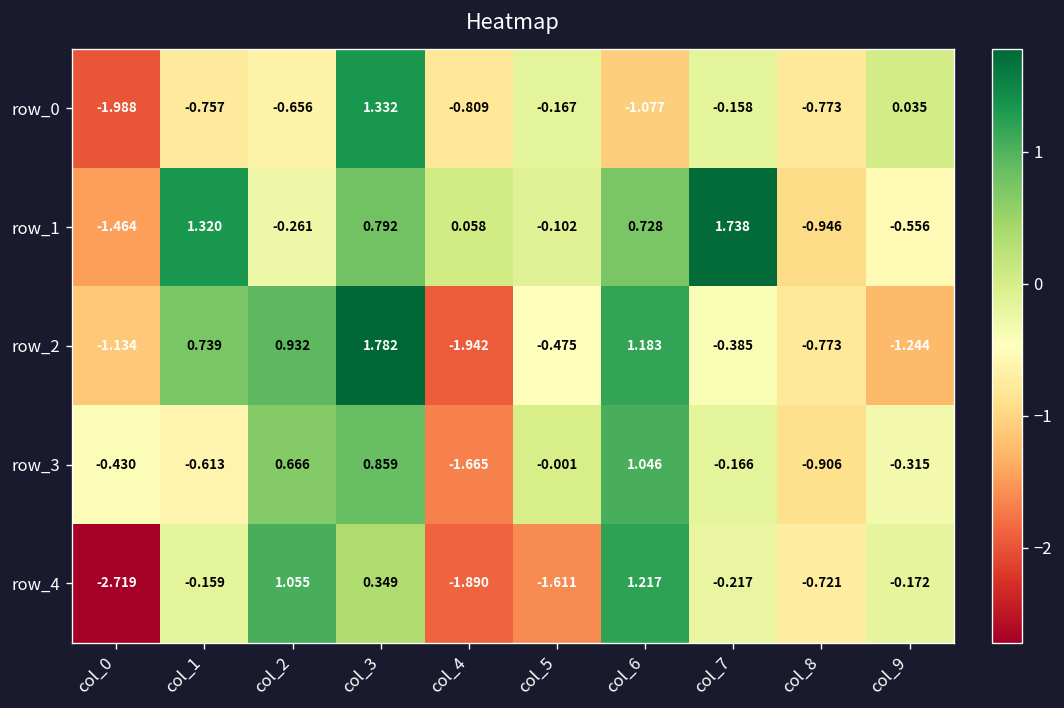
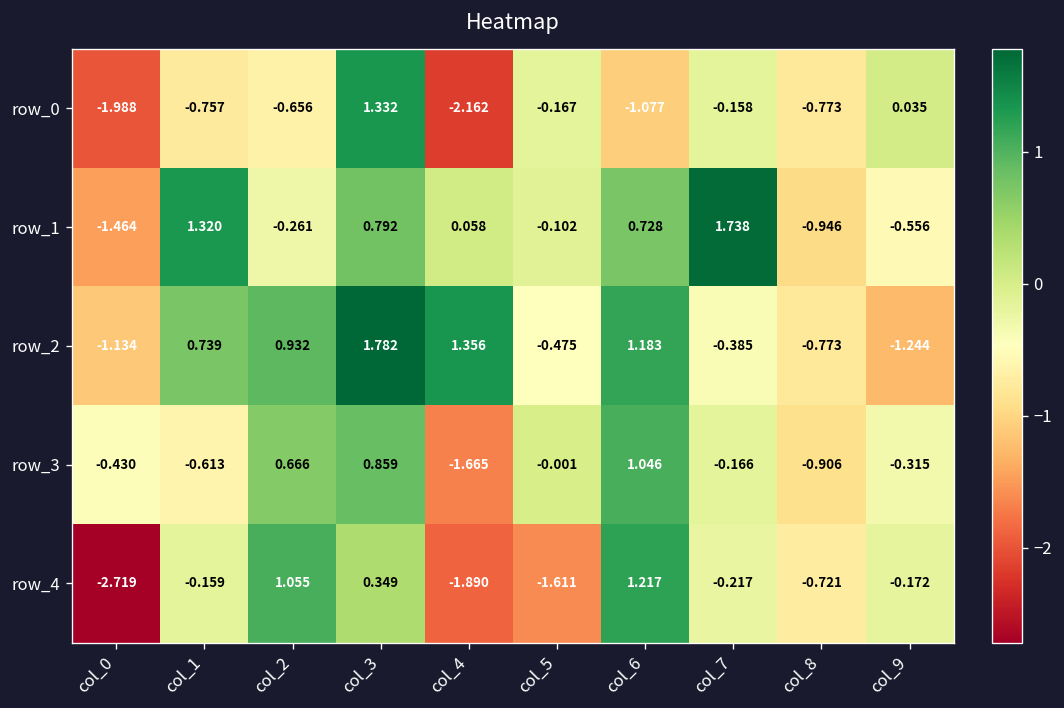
row_0, col_4: -0.809 -> -2.162
row_2, col_4: -1.942 -> 1.356
